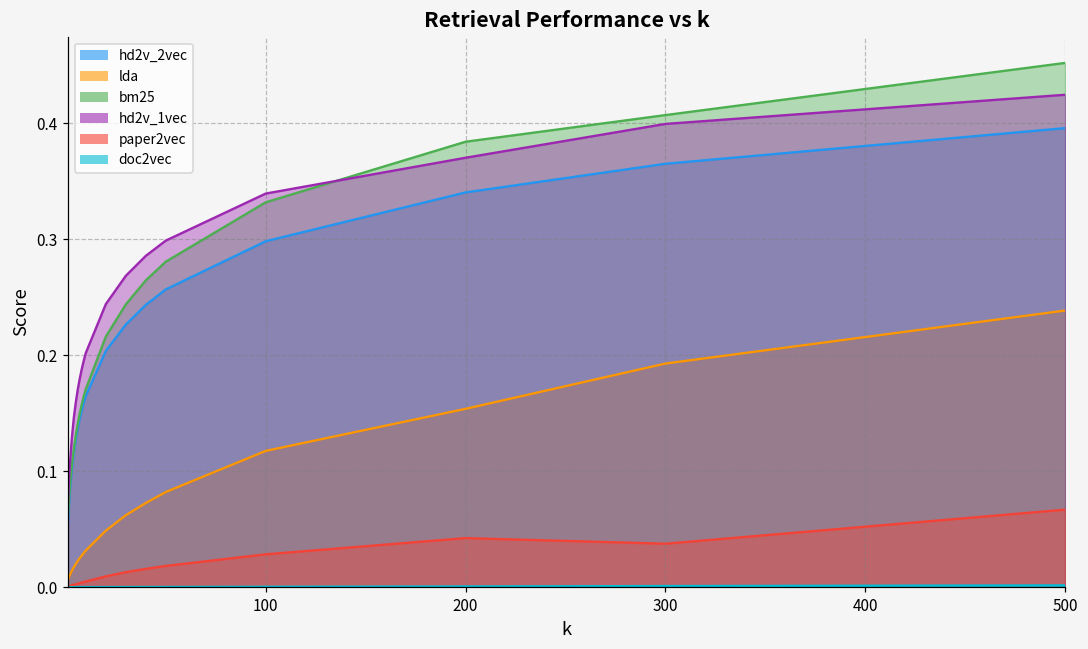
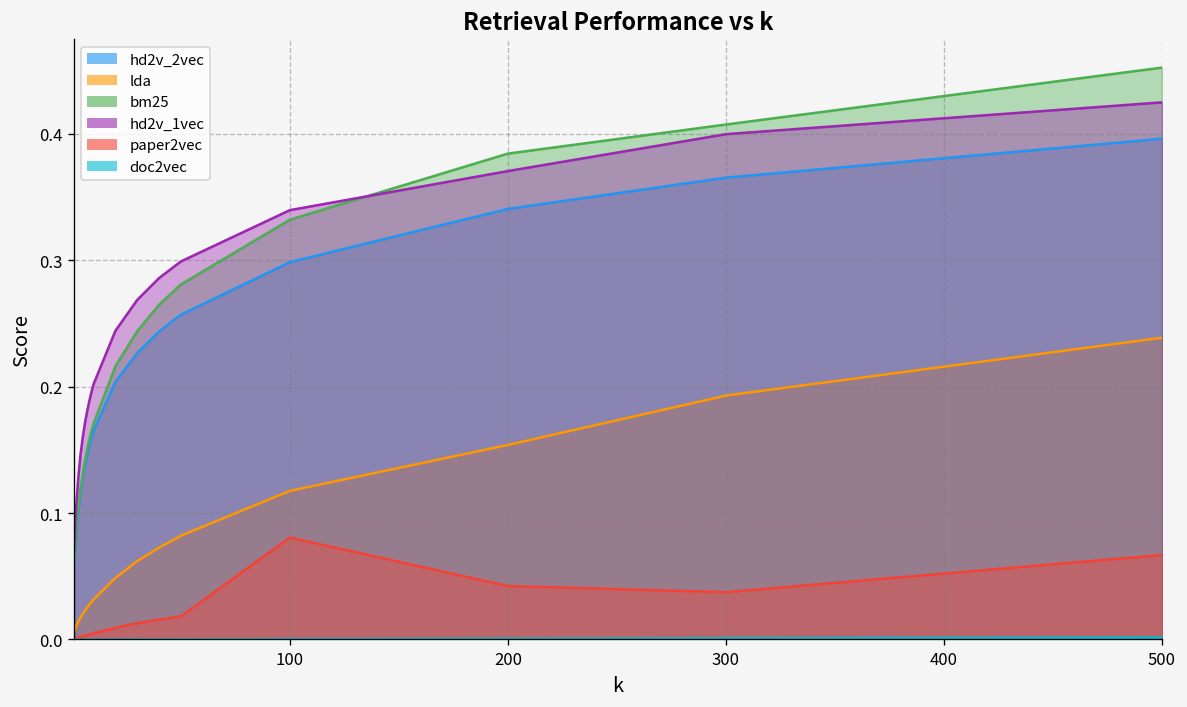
paper2vec, 100: 0.028 -> 0.081
